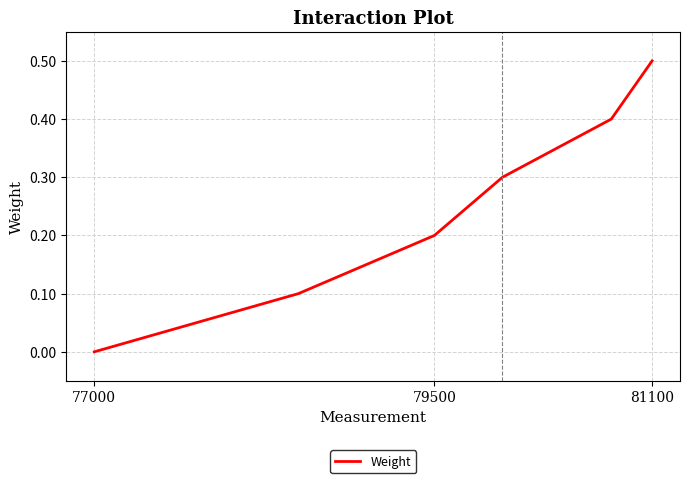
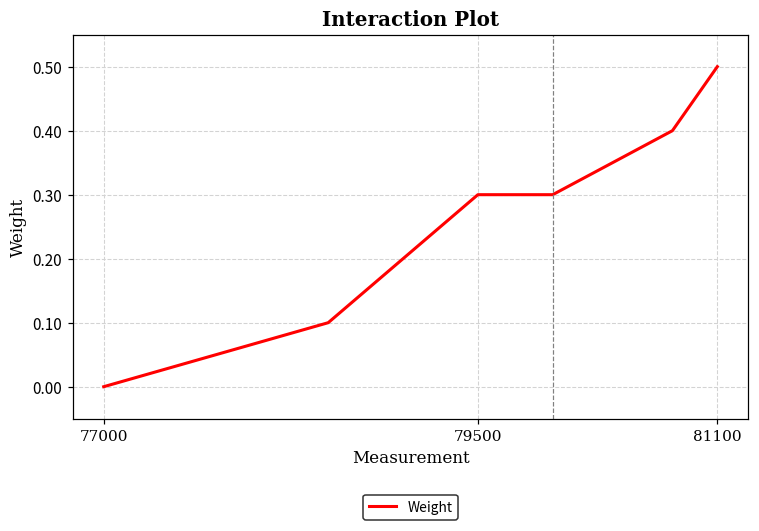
79500: 0.2 -> 0.3
